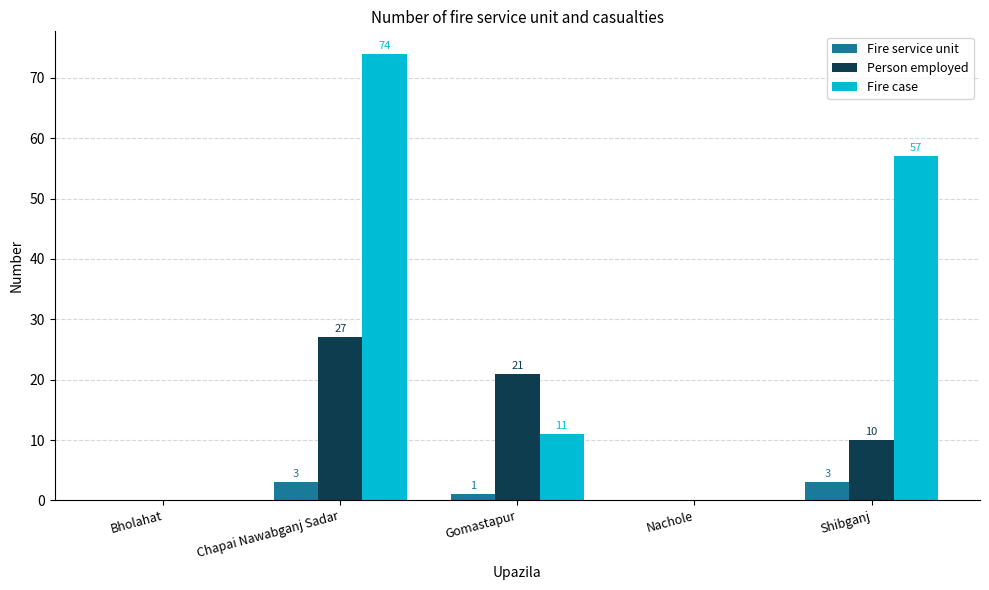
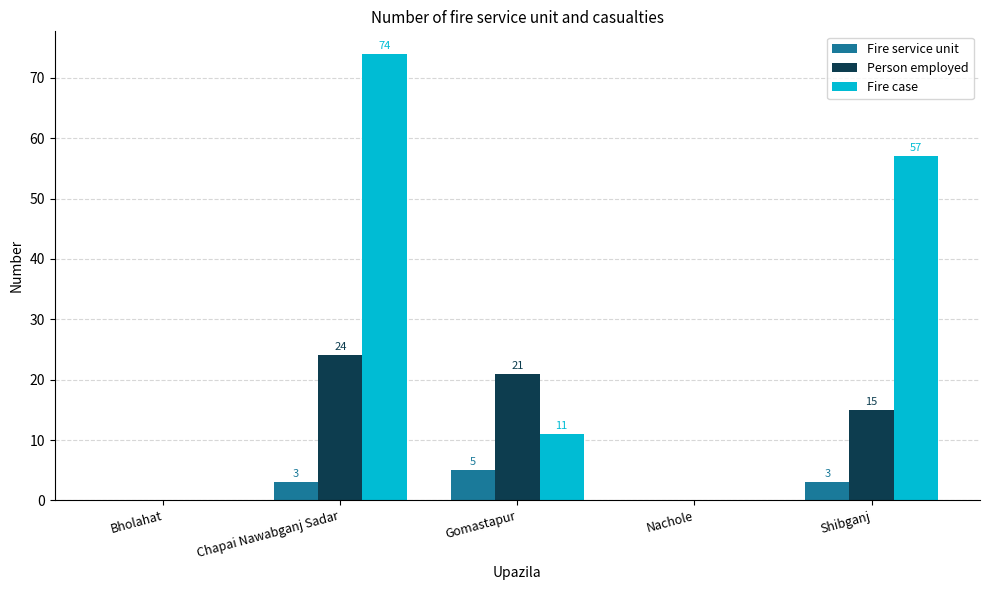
Person employed, Chapai Nawabganj Sadar: 27 -> 24
Fire service unit, Gomastapur: 1 -> 5
Person employed, Shibganj: 10 -> 15
